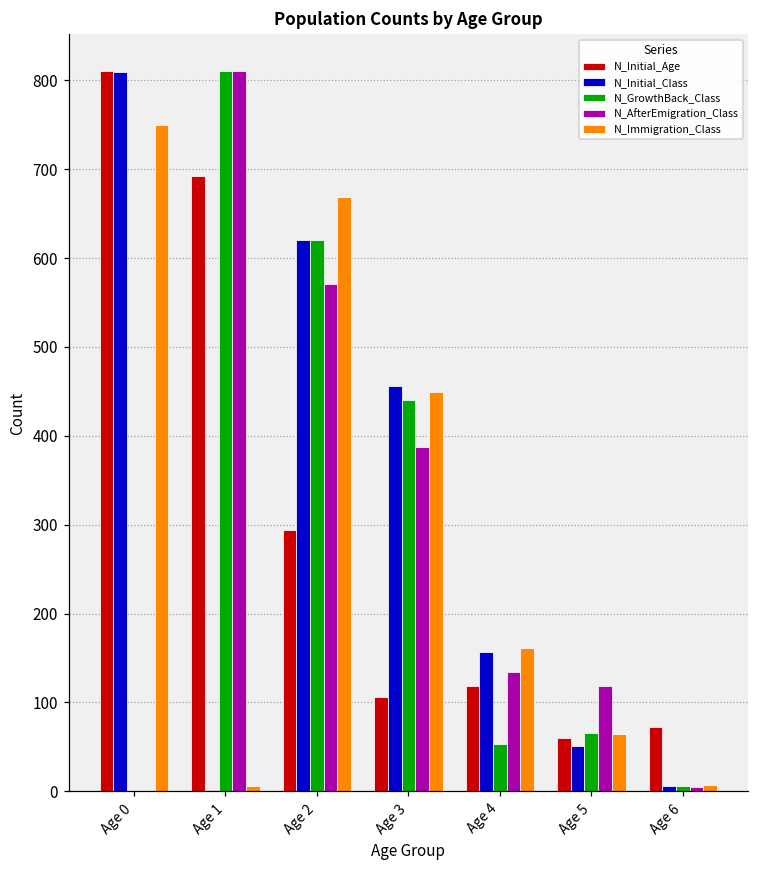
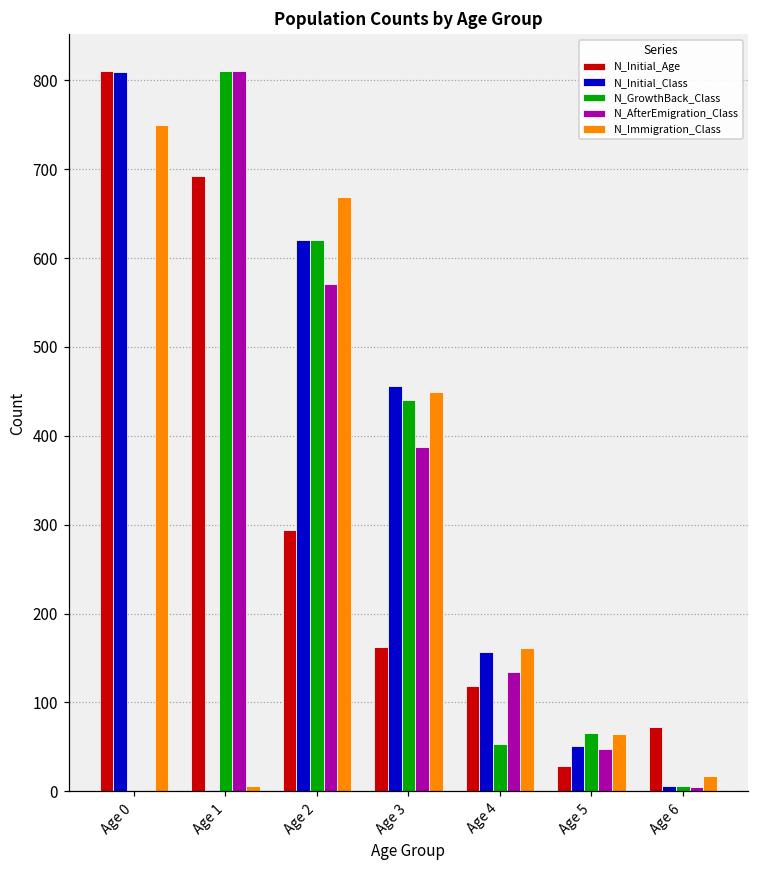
N_Initial_Age, Age 3: 110 -> 160
N_Initial_Age, Age 5: 60 -> 30
N_AfterEmigration_Class, Age 5: 120 -> 50
N_Immigration_Class, Age 6: 10 -> 20
